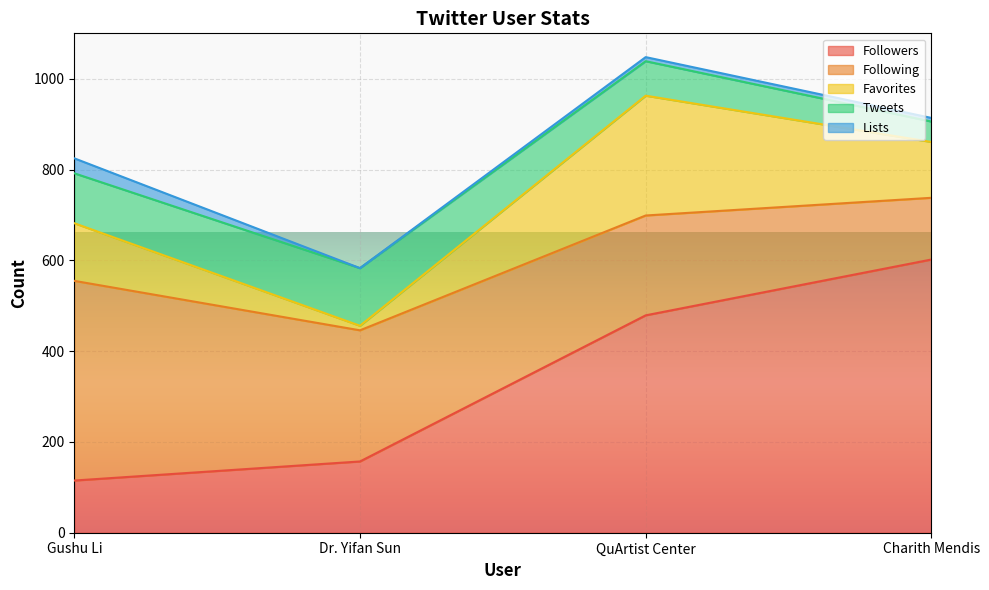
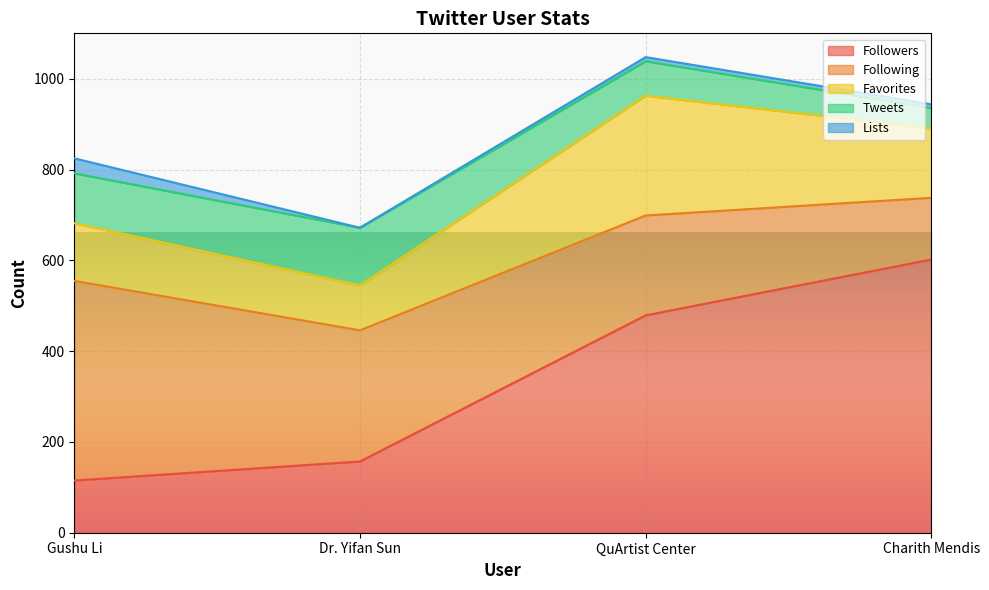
Favorites, Dr. Yifan Sun: 10 -> 100
Favorites, Charith Mendis: 120 -> 150
